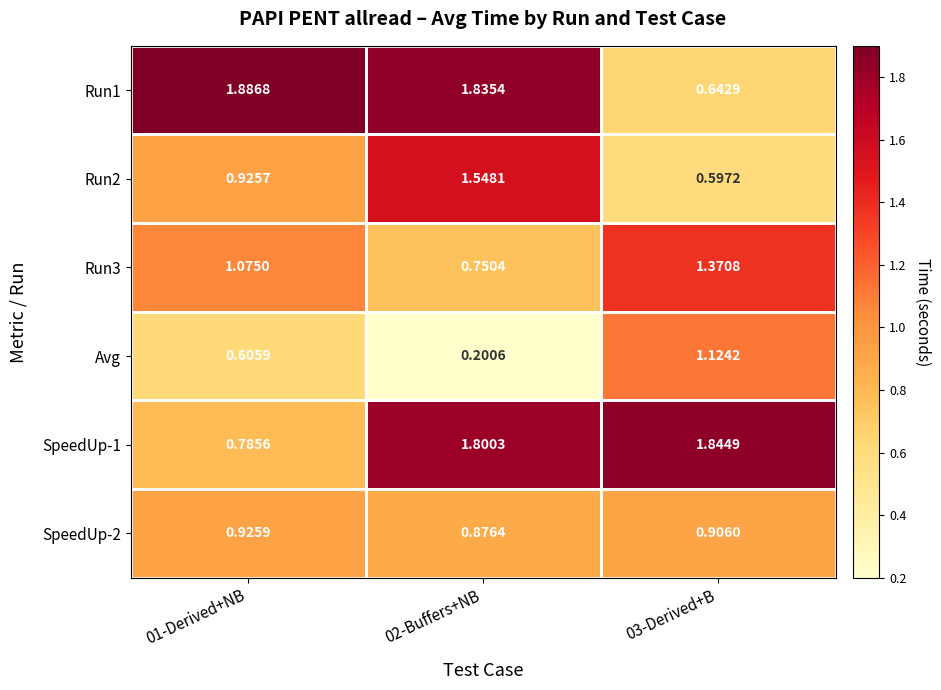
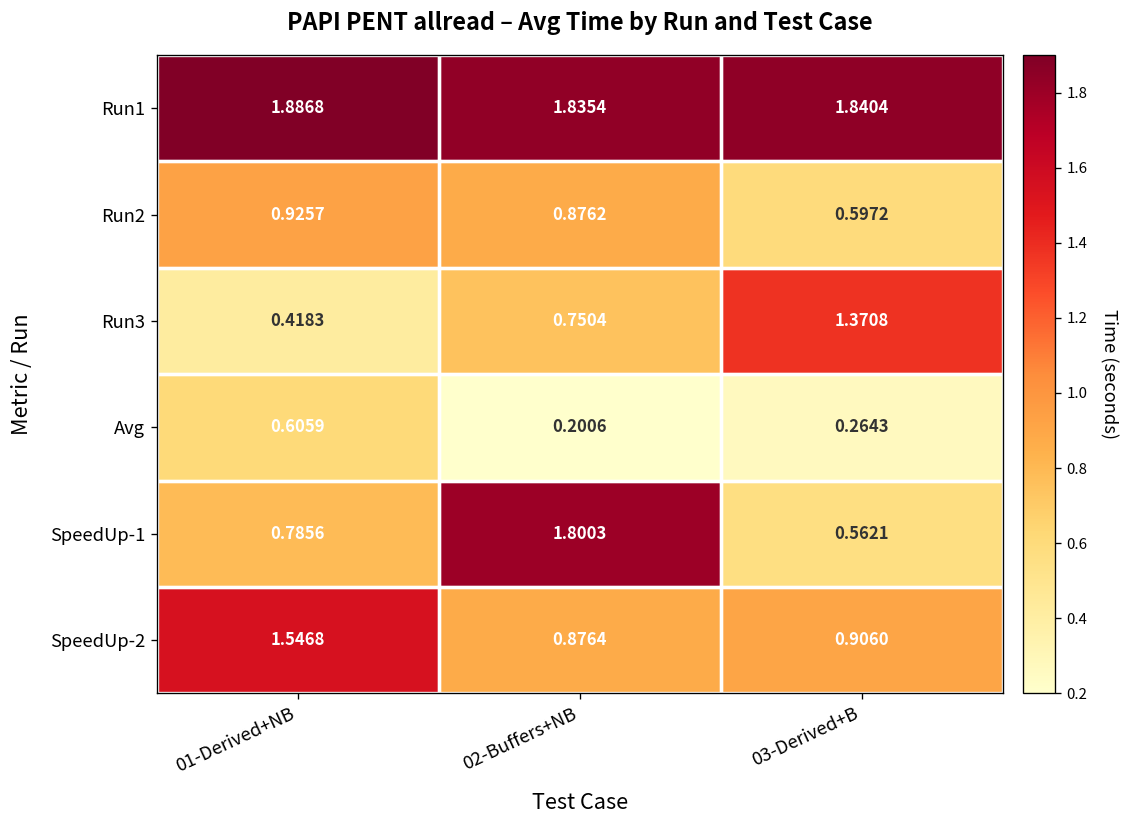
Run1, 03-Derived+B: 0.6429 -> 1.8404
Run2, 02-Buffers+NB: 1.5481 -> 0.8762
Run3, 01-Derived+NB: 1.0750 -> 0.4183
Avg, 03-Derived+B: 1.1242 -> 0.2643
SpeedUp-1, 03-Derived+B: 1.8449 -> 0.5621
SpeedUp-2, 01-Derived+NB: 0.9259 -> 1.5468
